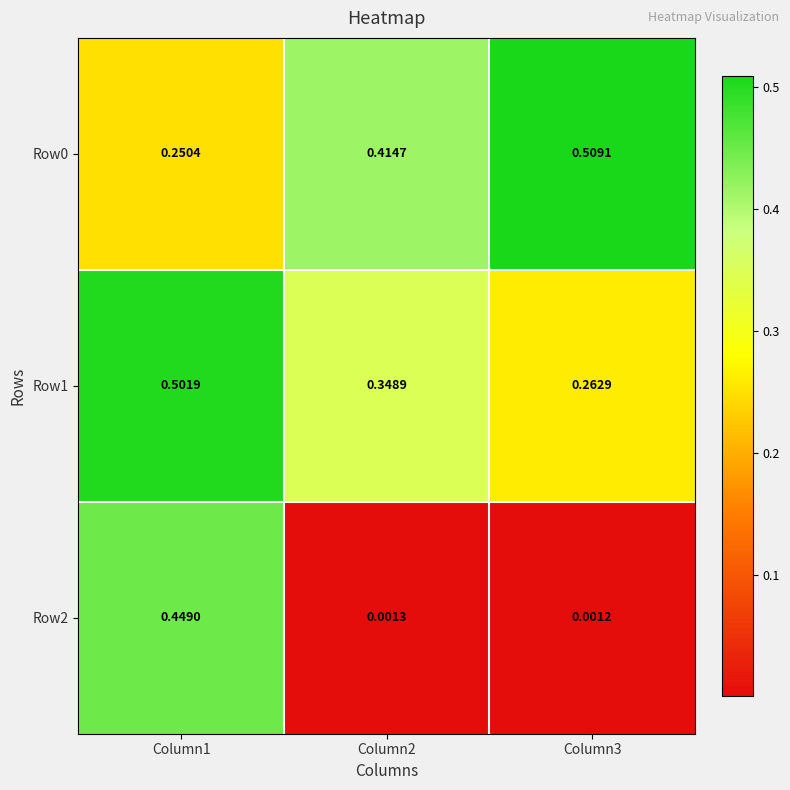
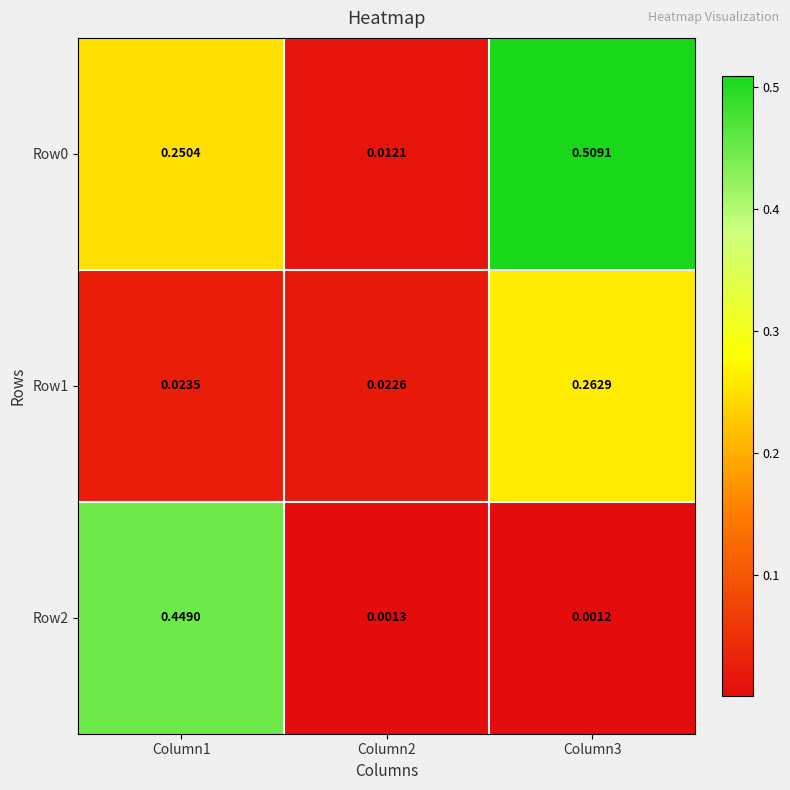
Row0, Column2: 0.4147 -> 0.0121
Row1, Column1: 0.5019 -> 0.0235
Row1, Column2: 0.3489 -> 0.0226
